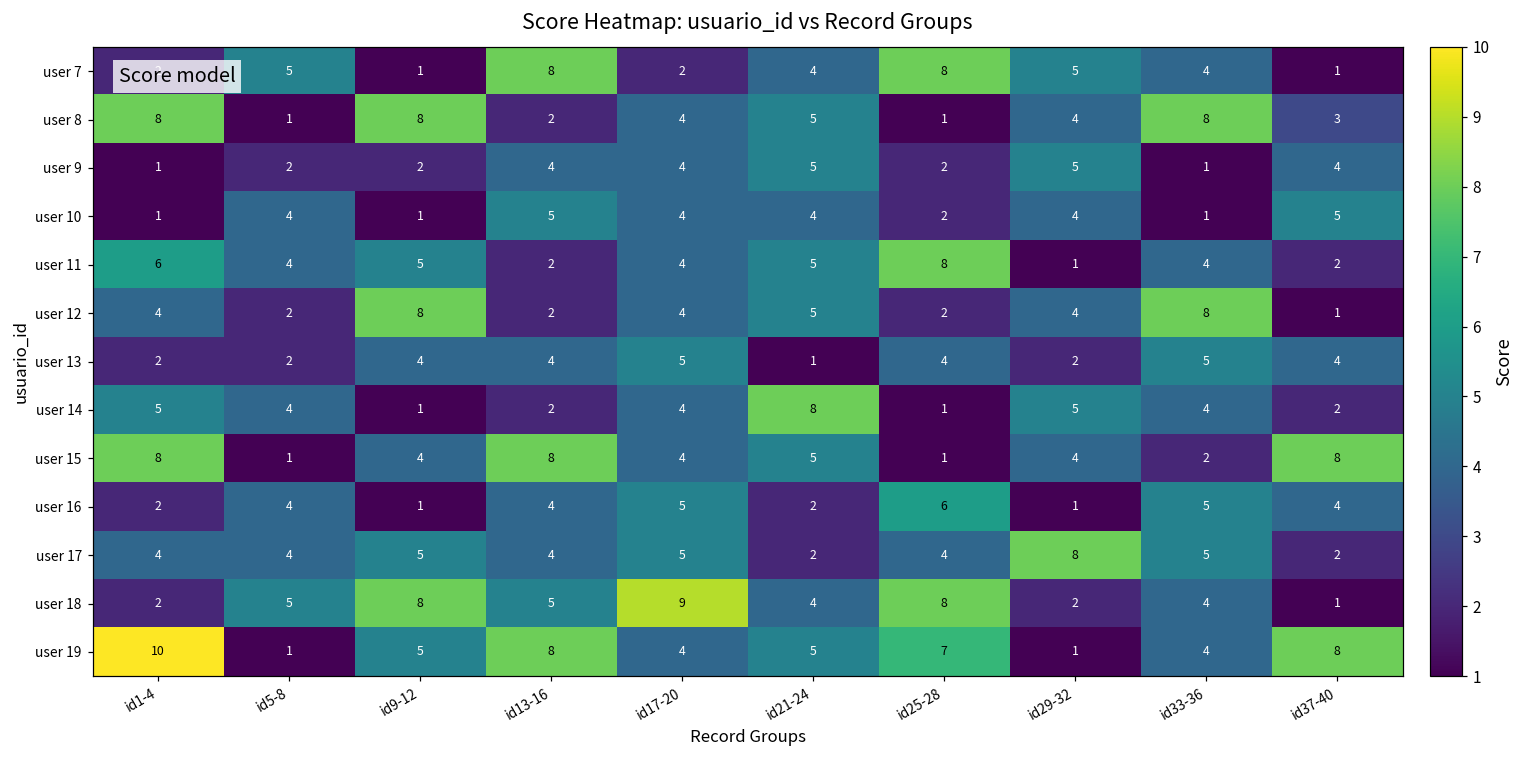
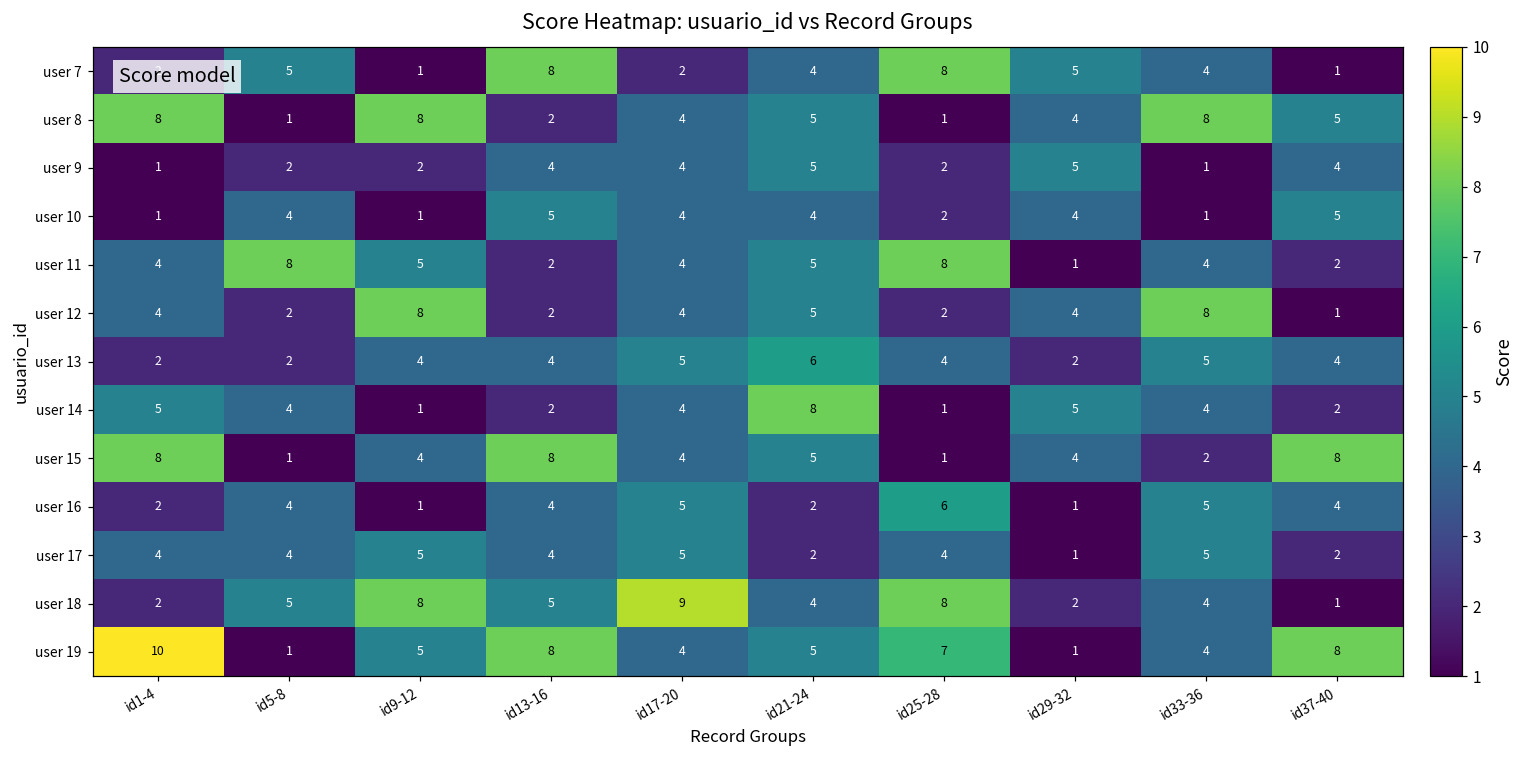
user 8, id37-40: 3 -> 5
user 11, id1-4: 6 -> 4
user 11, id5-8: 4 -> 8
user 13, id21-24: 1 -> 6
user 17, id29-32: 8 -> 1
